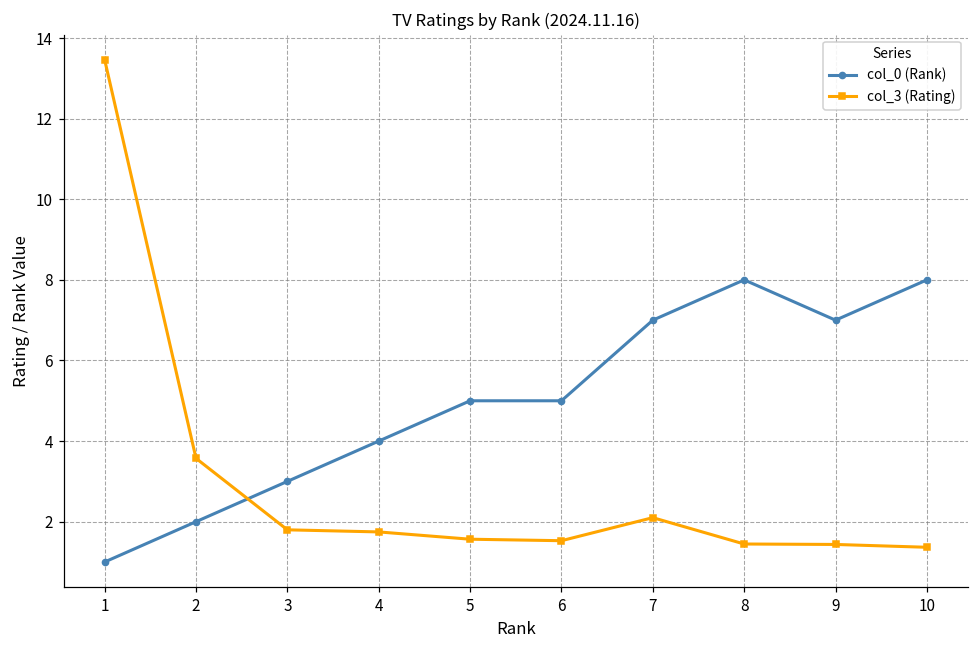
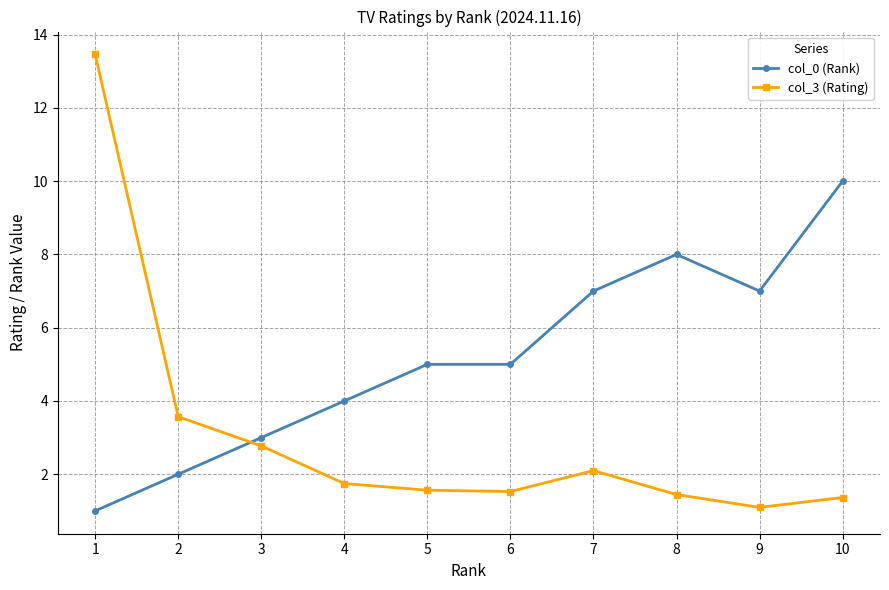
col_3 (Rating), 3: 1.8 -> 2.8
col_3 (Rating), 9: 1.4 -> 1.1
col_0 (Rank), 10: 8 -> 10
